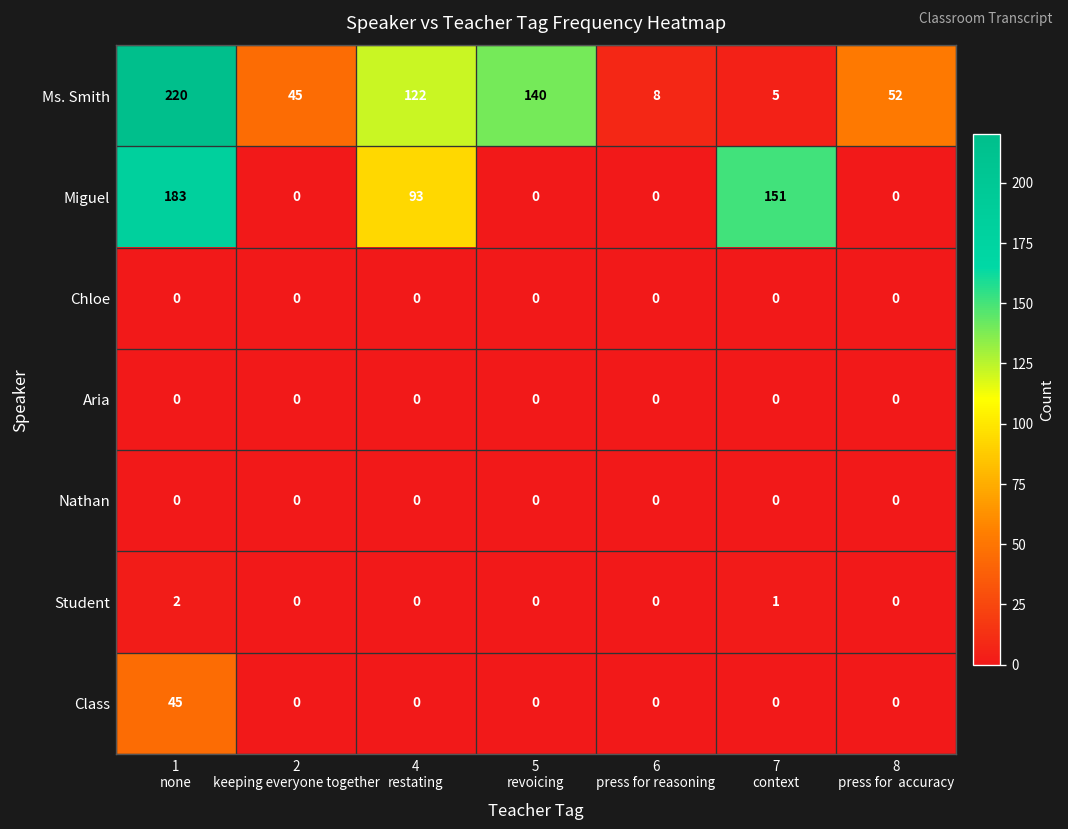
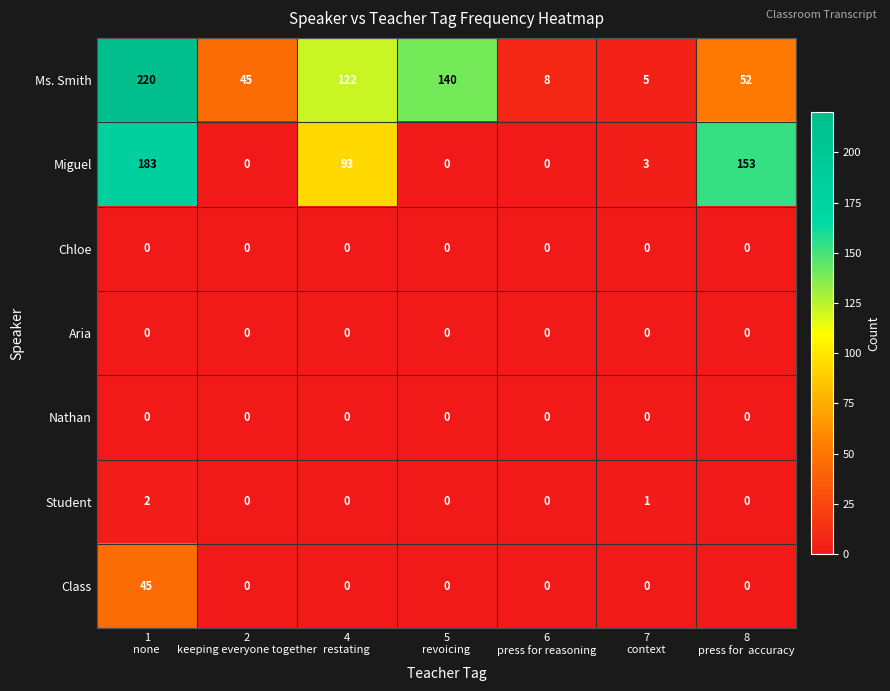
Miguel, 7 context: 151 -> 3
Miguel, 8 press for accuracy: 0 -> 153
